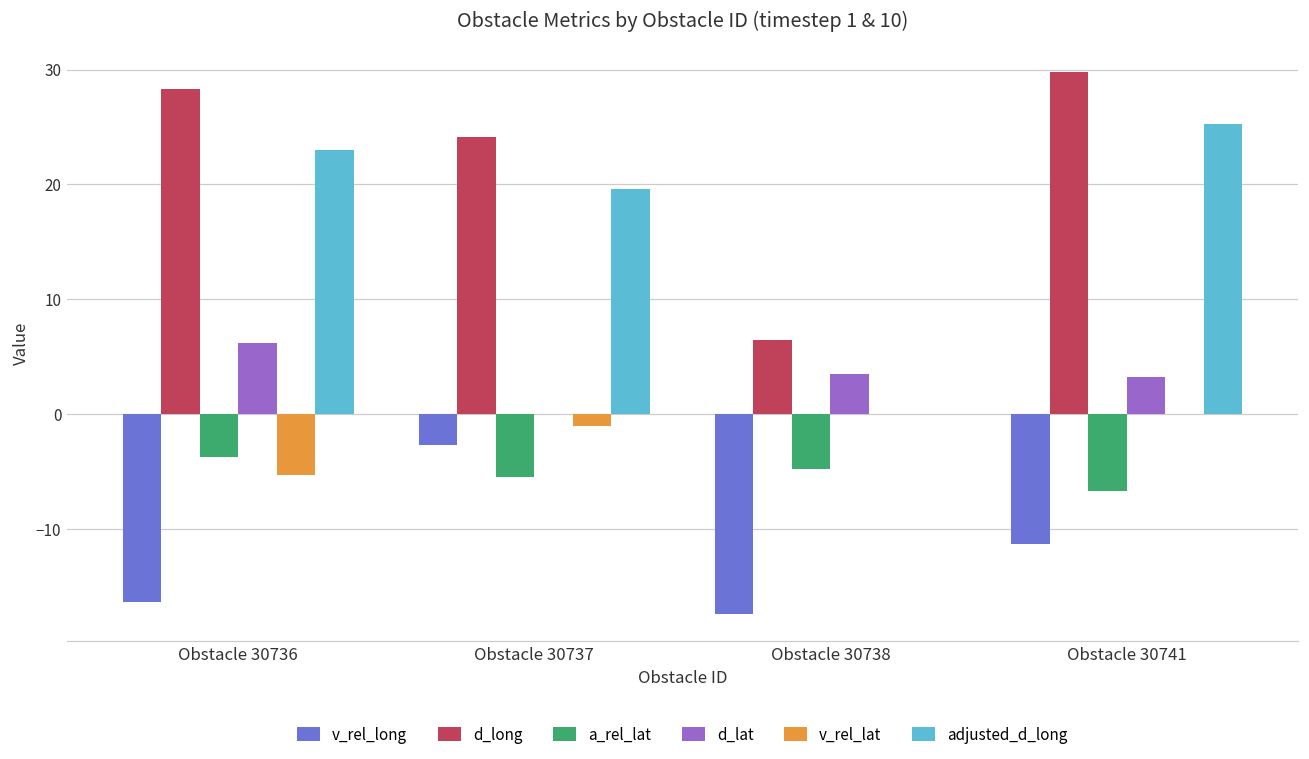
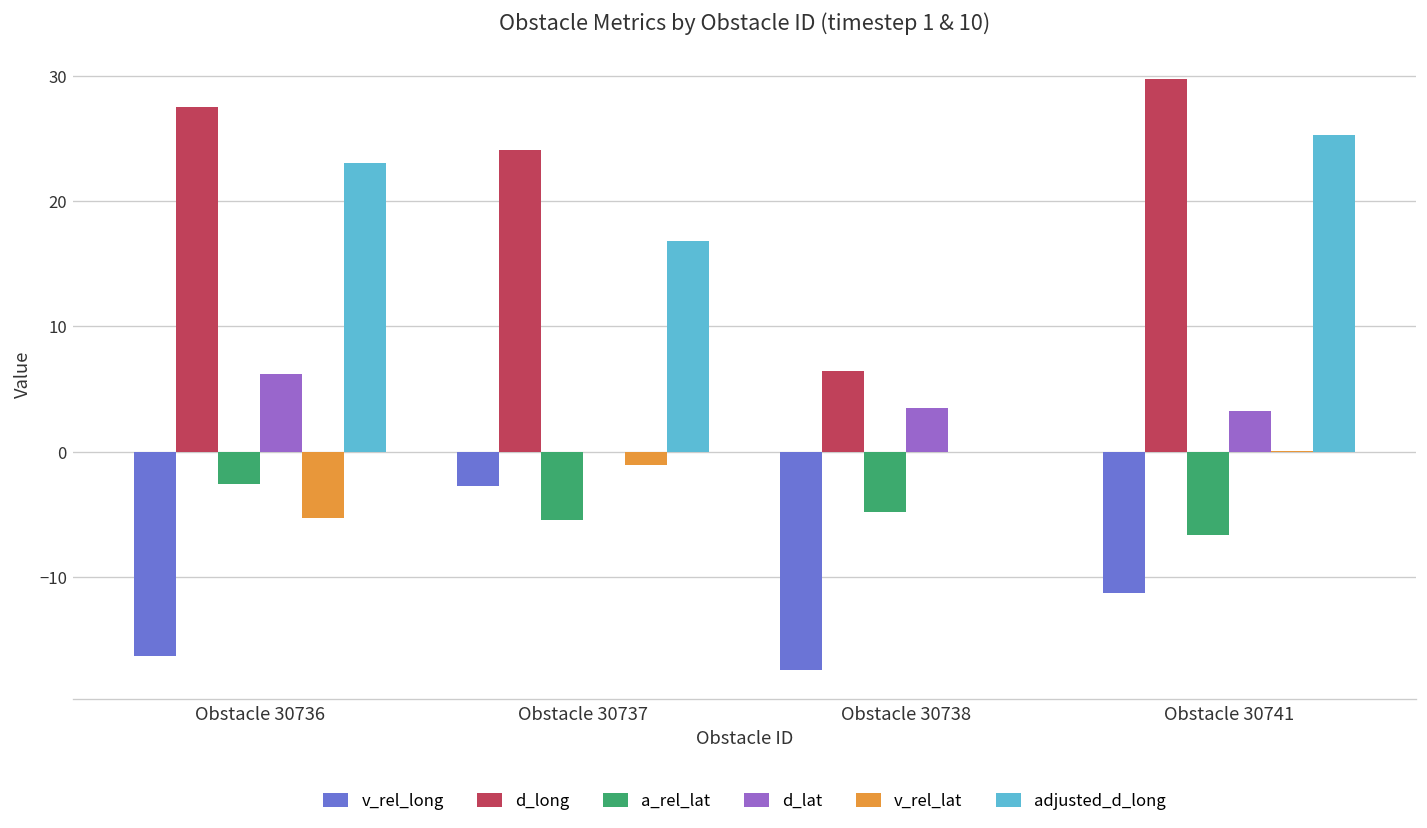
d_long, Obstacle 30736: 28.4 -> 27.5
a_rel_lat, Obstacle 30736: -3.7 -> -2.5
adjusted_d_long, Obstacle 30737: 19.6 -> 16.8
